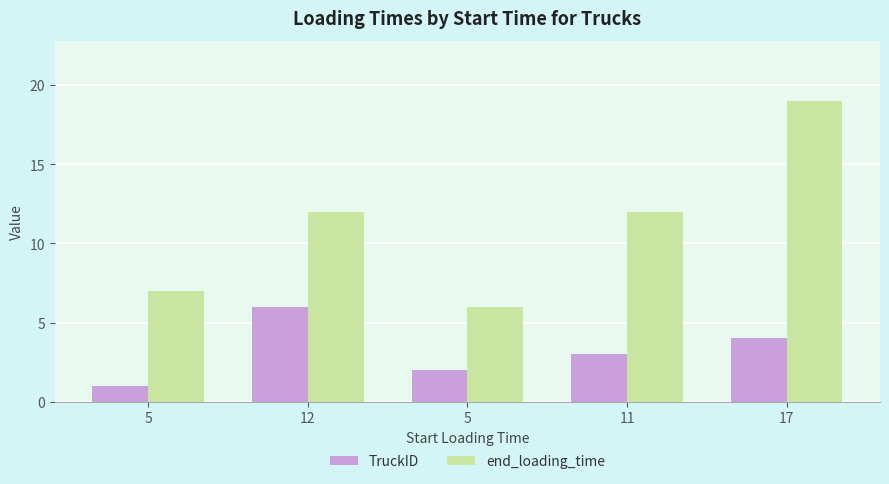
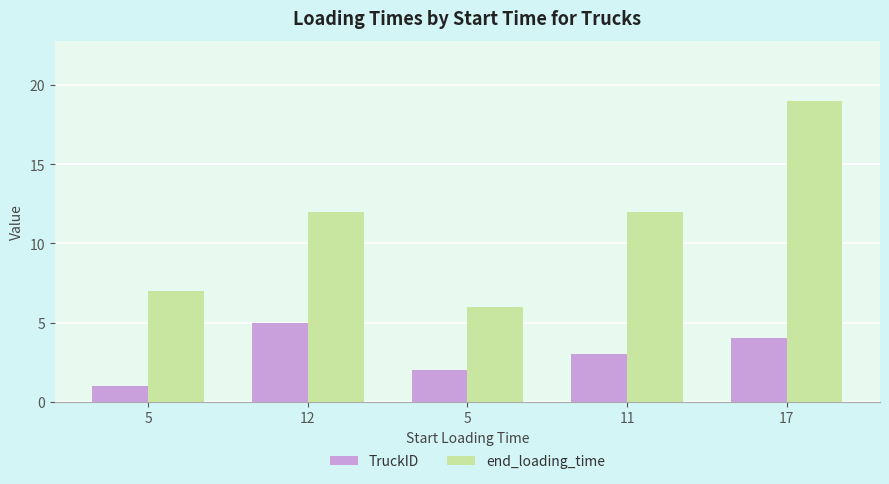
TruckID, 12: 6 -> 5
